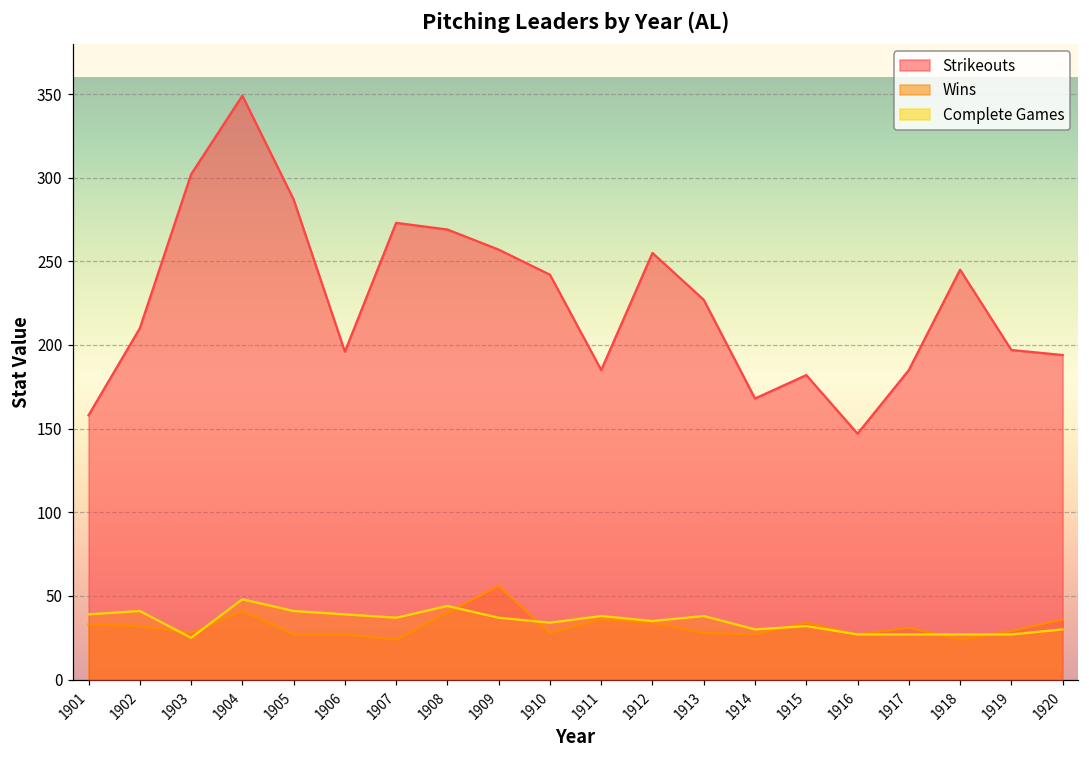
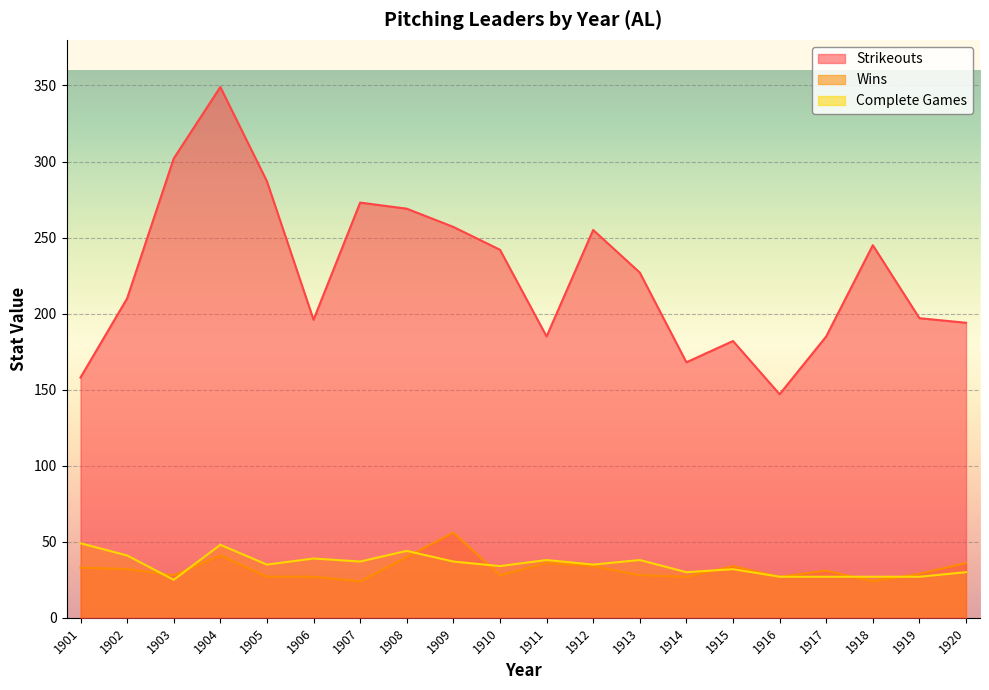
Complete Games, 1901: 39 -> 49
Complete Games, 1905: 41 -> 35
